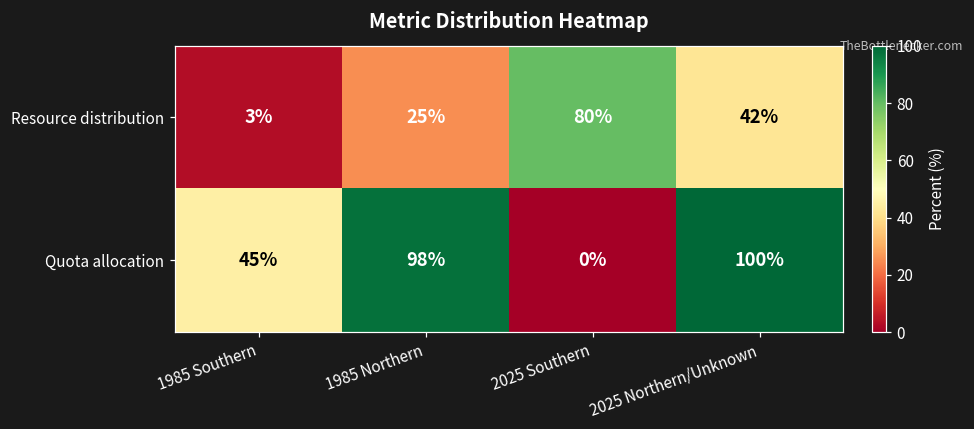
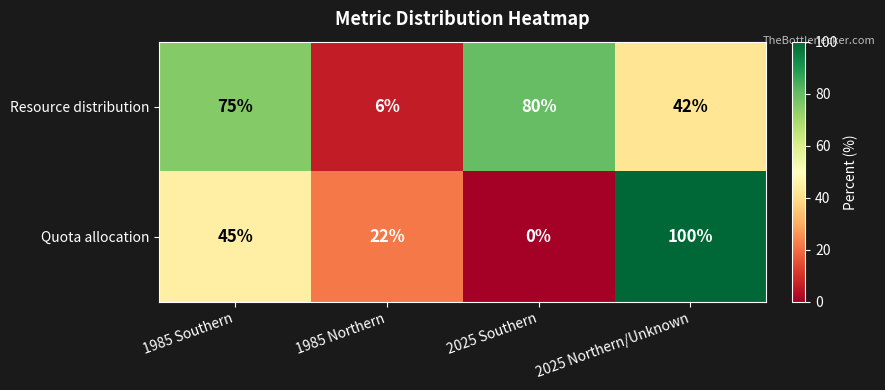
Resource distribution, 1985 Southern: 3% -> 75%
Resource distribution, 1985 Northern: 25% -> 6%
Quota allocation, 1985 Northern: 98% -> 22%
